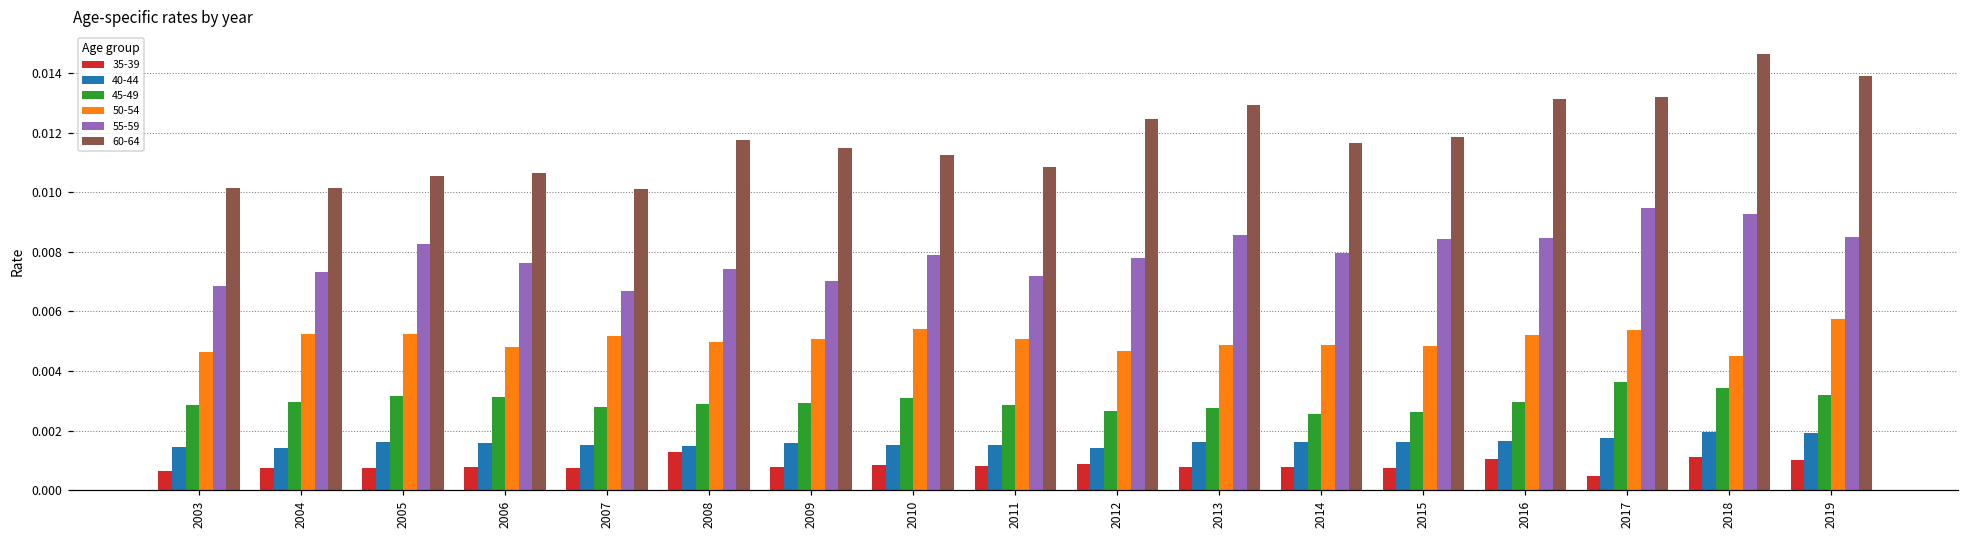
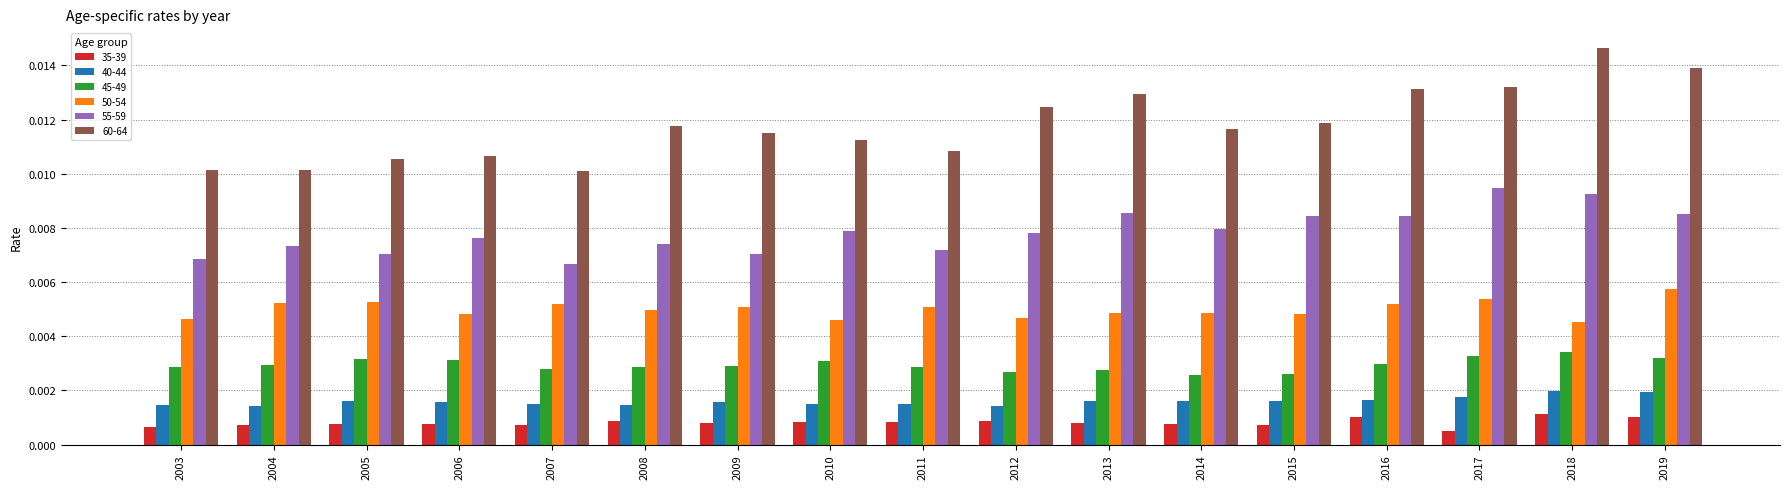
55-59, 2005: 0.0082 -> 0.0070
35-39, 2008: 0.0013 -> 0.0009
50-54, 2010: 0.0054 -> 0.0046
45-49, 2017: 0.0036 -> 0.0033
